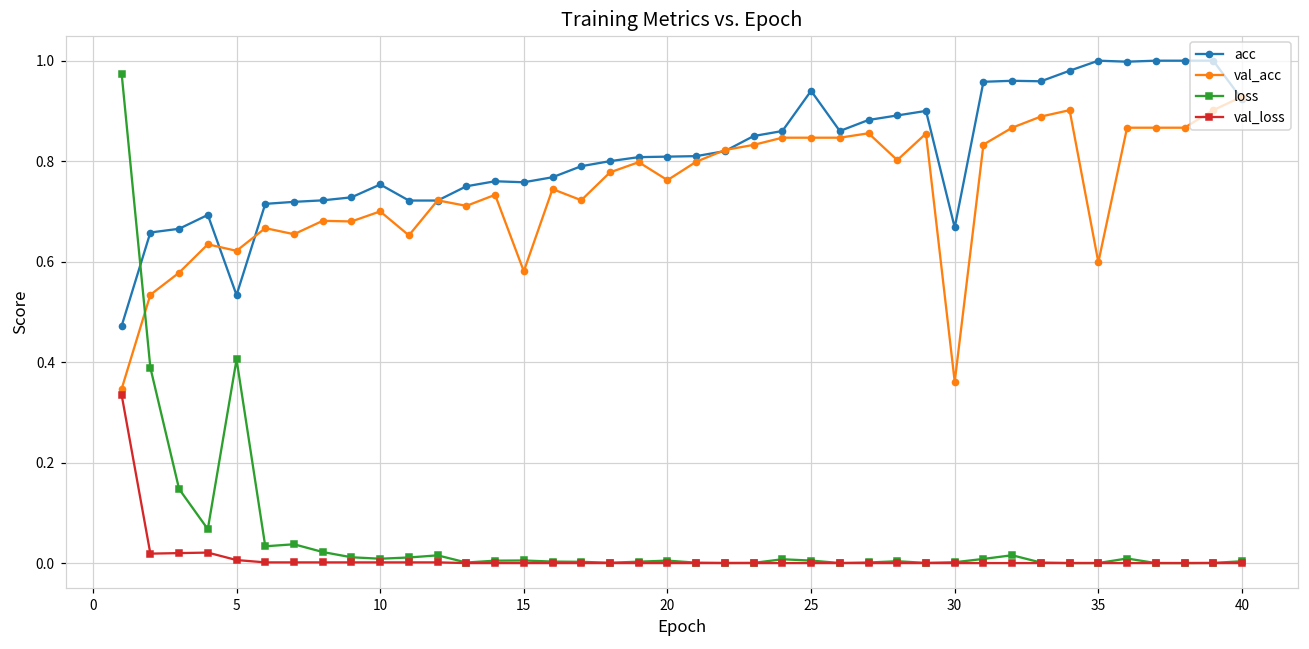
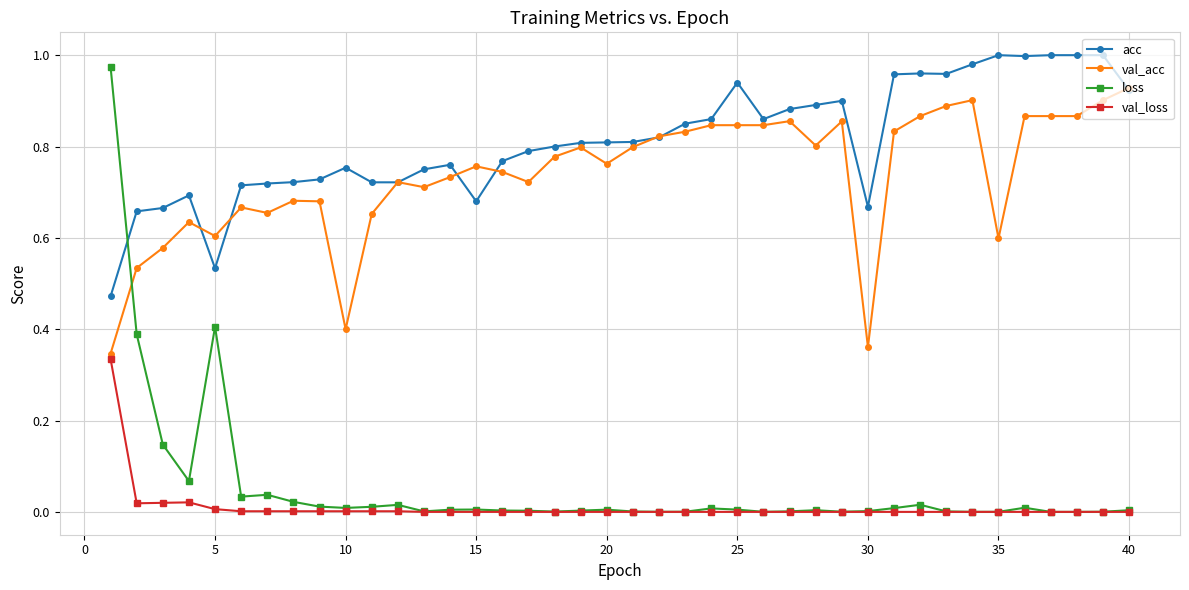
val_acc, 5: 0.62 -> 0.60
val_acc, 10: 0.7 -> 0.4
acc, 15: 0.76 -> 0.68
val_acc, 15: 0.58 -> 0.76
